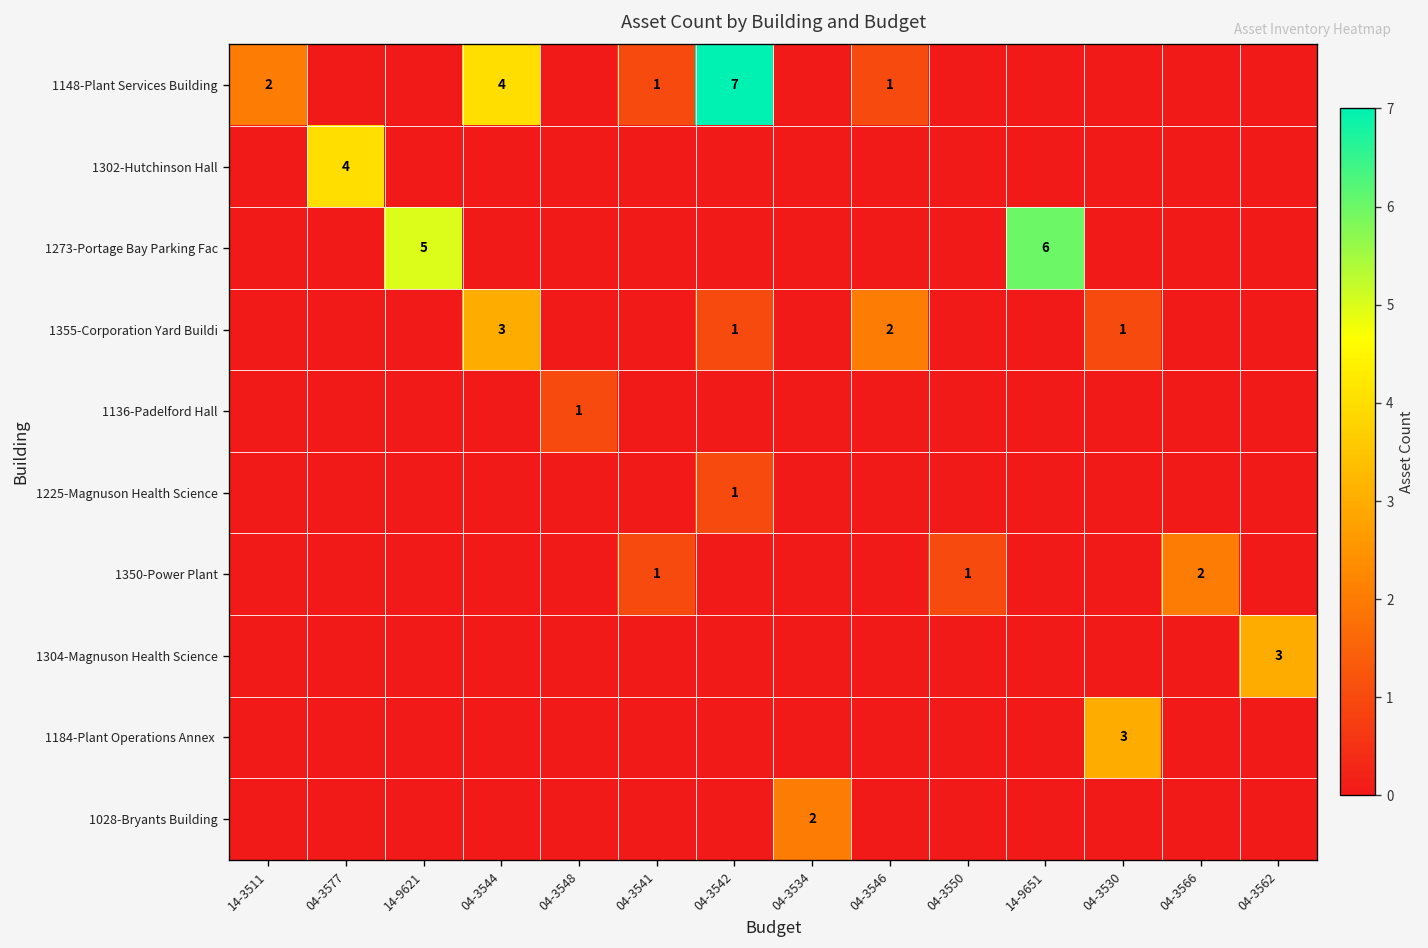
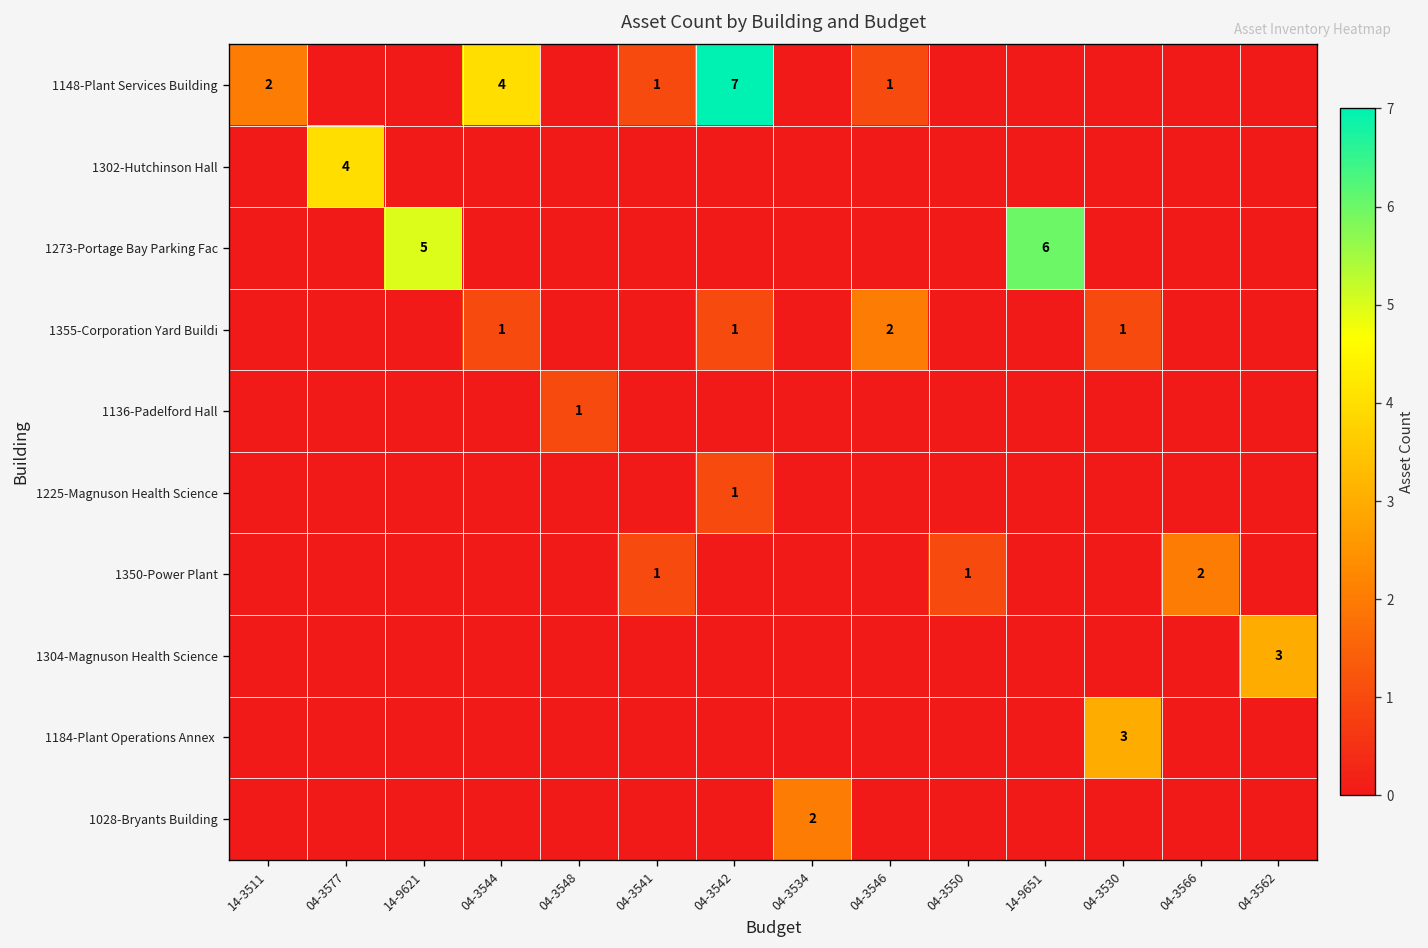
1355-Corporation Yard Buildi, 04-3544: 3 -> 1
